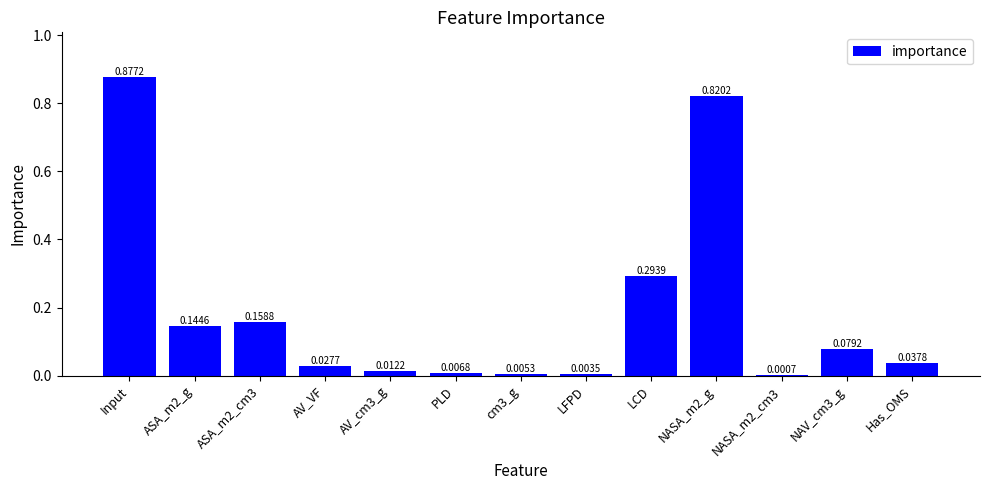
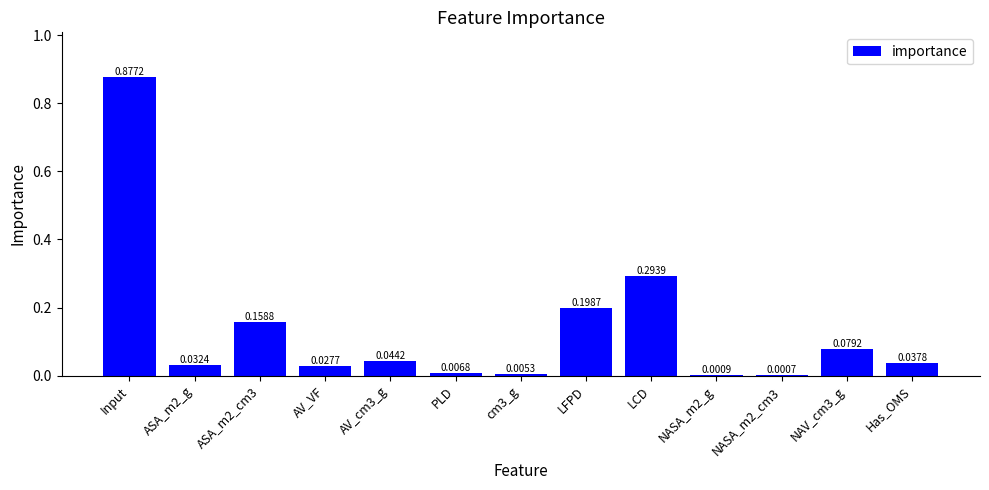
ASA_m2_g: 0.1446 -> 0.0324
AV_cm3_g: 0.0122 -> 0.0442
LFPD: 0.0035 -> 0.1987
NASA_m2_g: 0.8202 -> 0.0009
